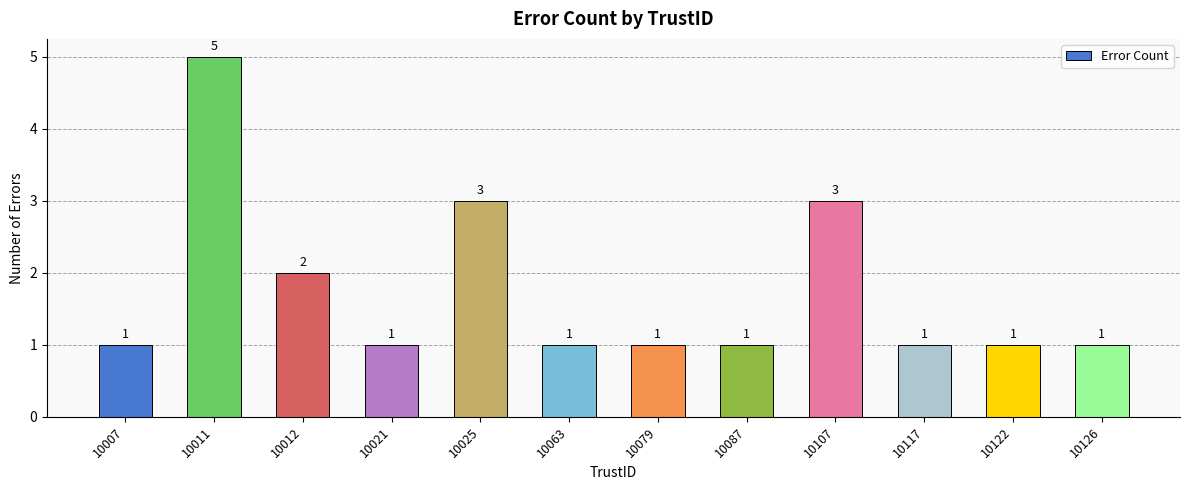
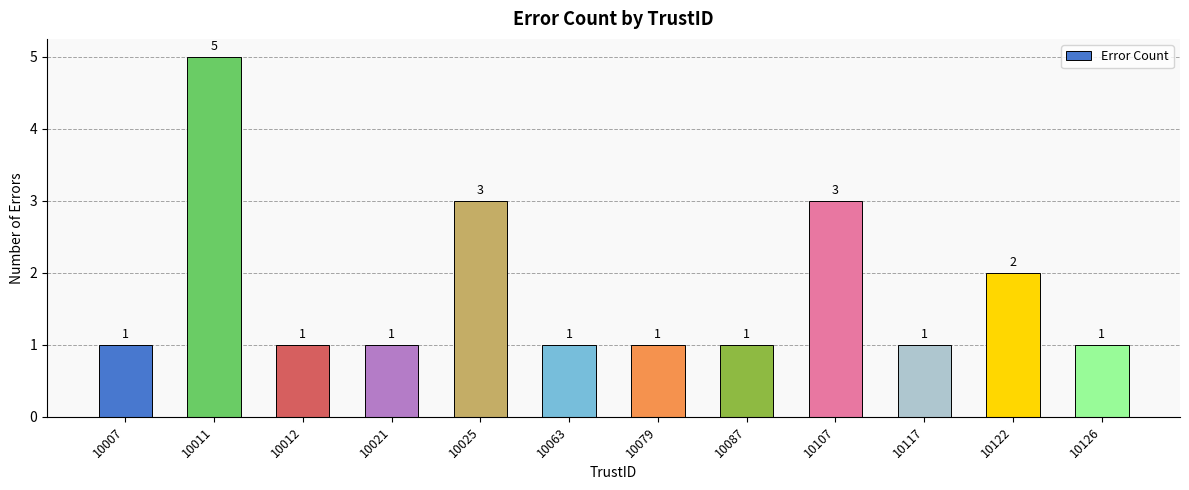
10012: 2 -> 1
10122: 1 -> 2
